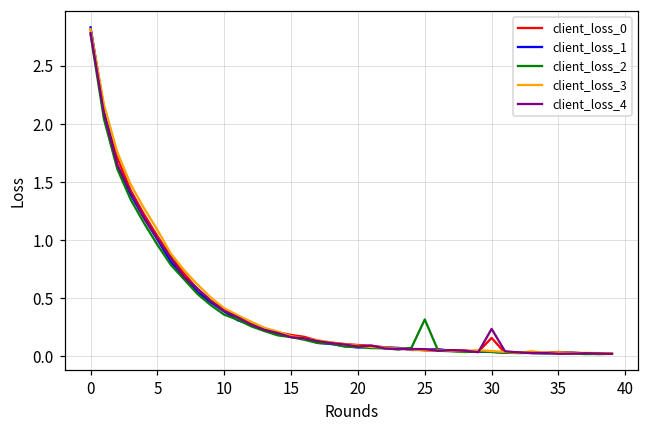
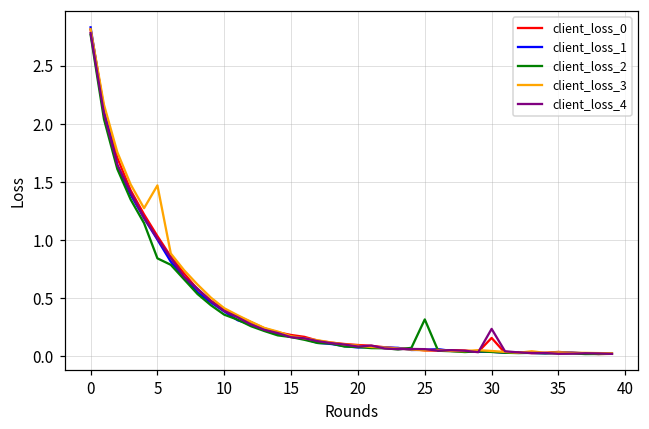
client_loss_2, 5: 0.96 -> 0.84
client_loss_3, 5: 1.09 -> 1.47
